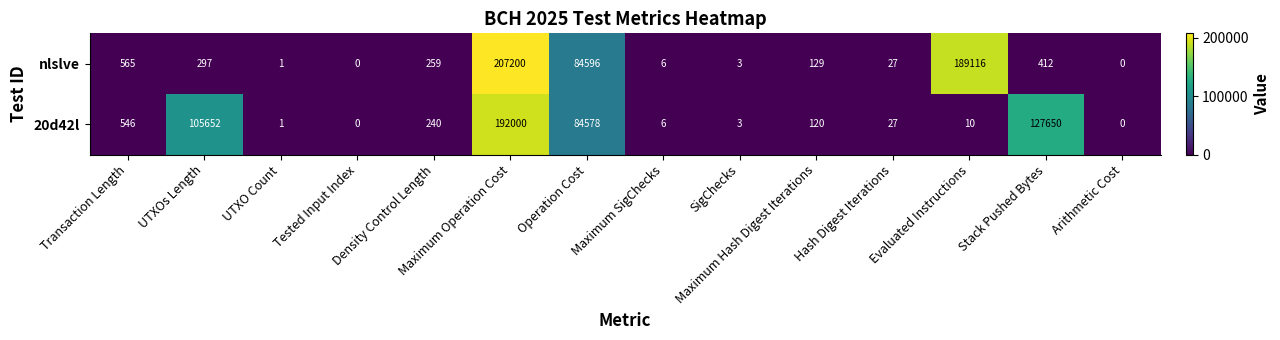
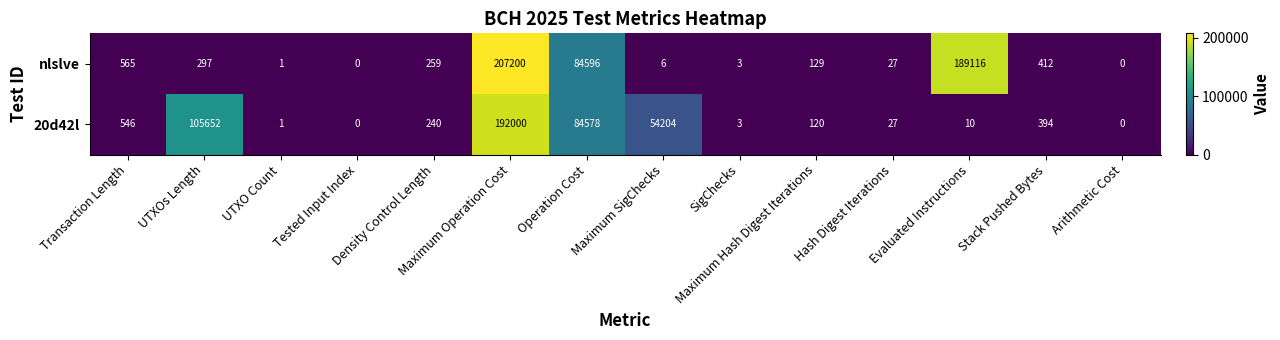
20d42l, Maximum SigChecks: 6 -> 54204
20d42l, Stack Pushed Bytes: 127650 -> 394
